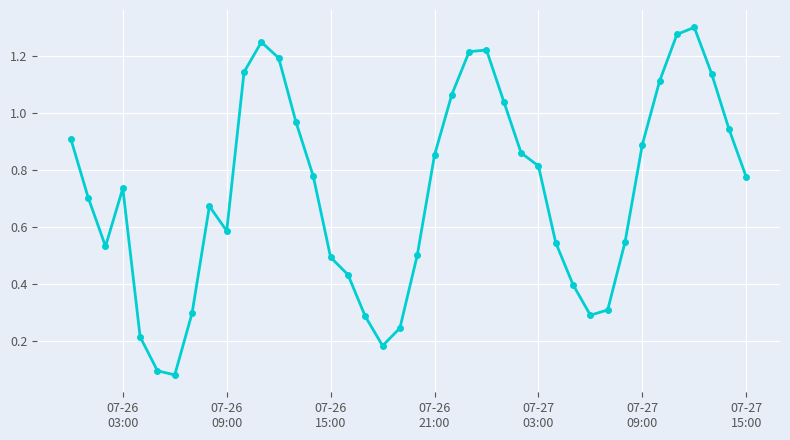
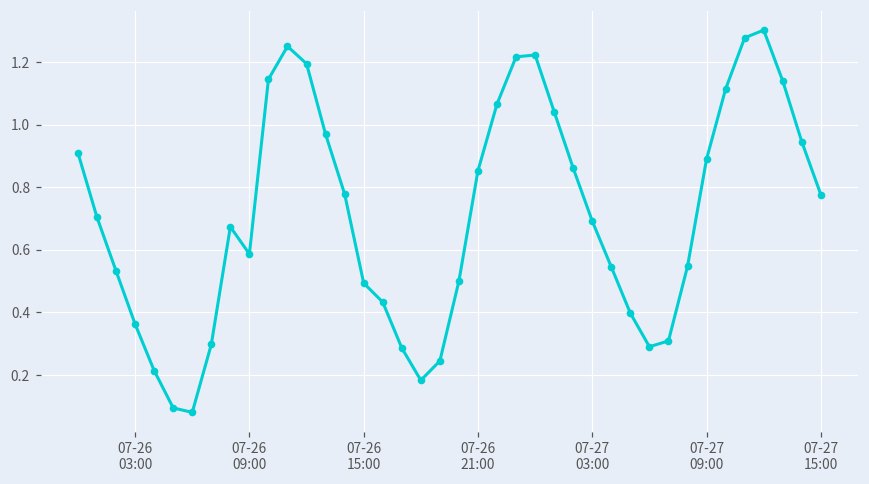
07-26 03:00: 0.74 -> 0.36
07-27 03:00: 0.82 -> 0.69
